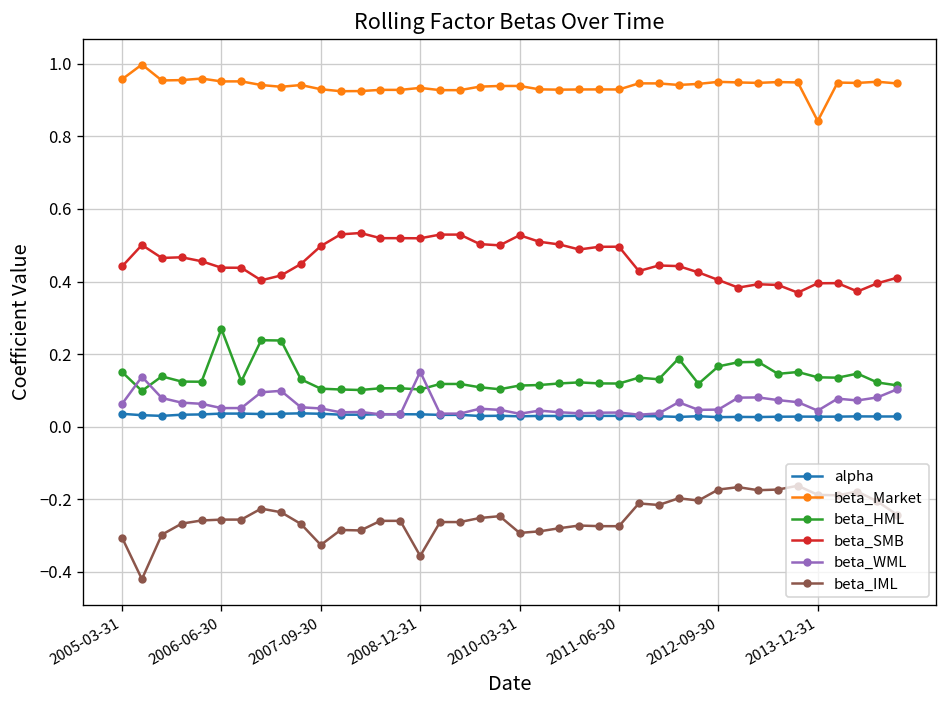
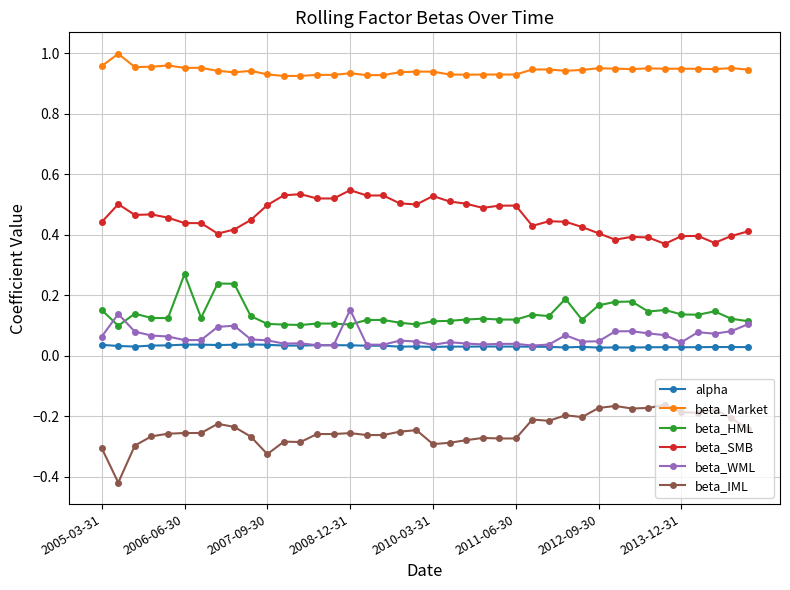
beta_SMB, 2008-12-31: 0.52 -> 0.55
beta_IML, 2008-12-31: -0.36 -> -0.26
beta_Market, 2013-12-31: 0.84 -> 0.95
